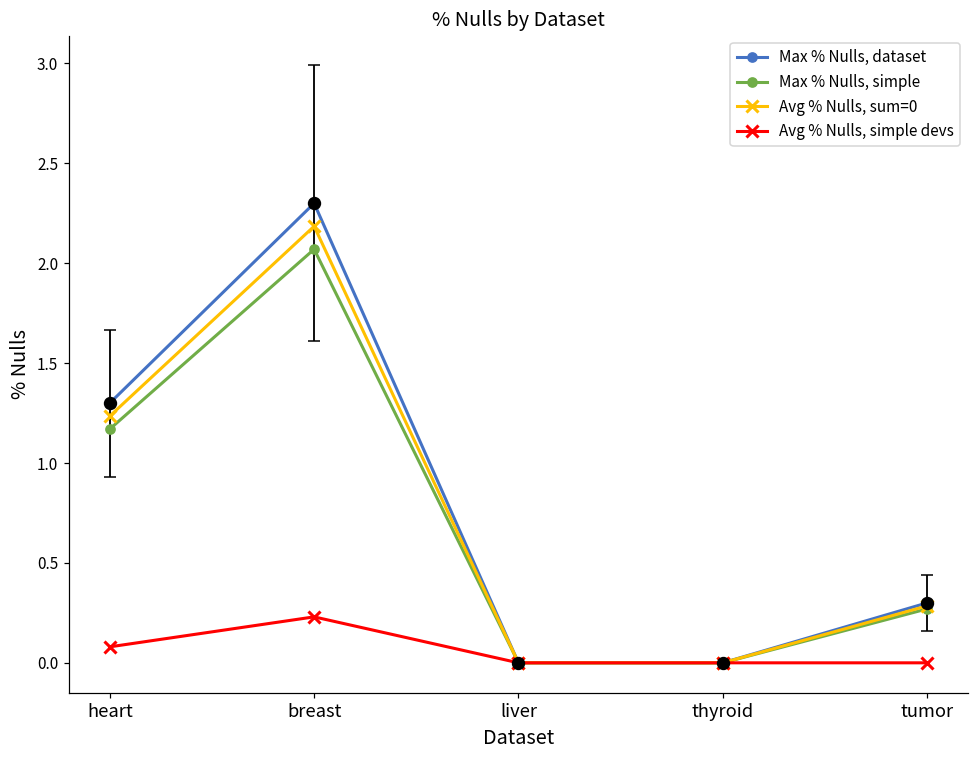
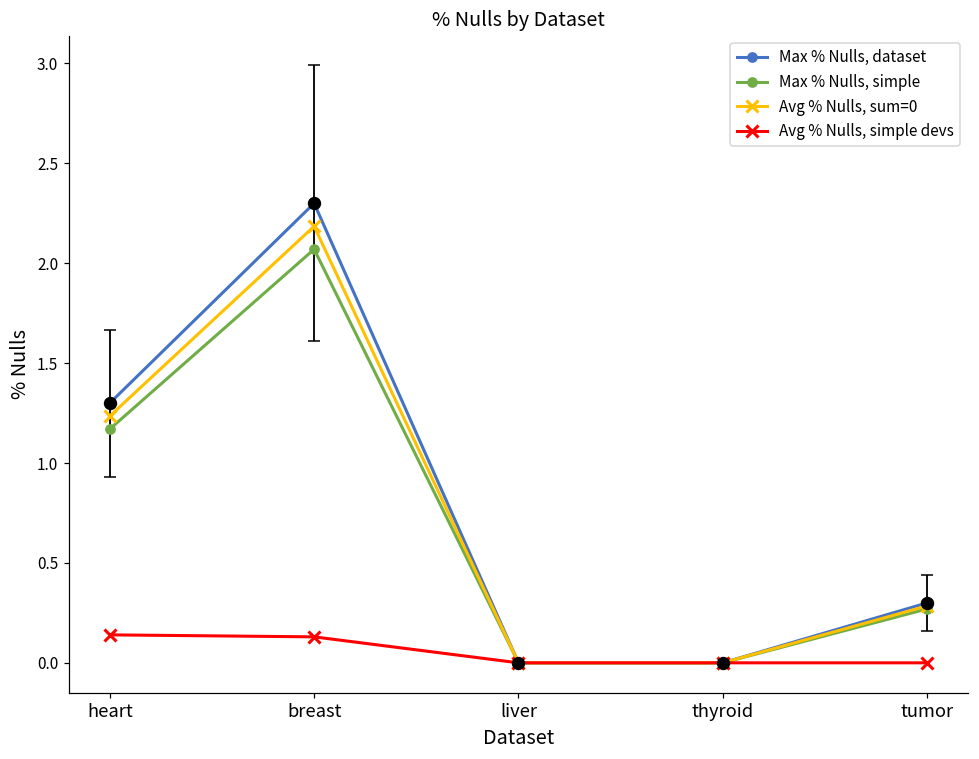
Avg % Nulls, simple devs, heart: 0.08 -> 0.14
Avg % Nulls, simple devs, breast: 0.23 -> 0.13
